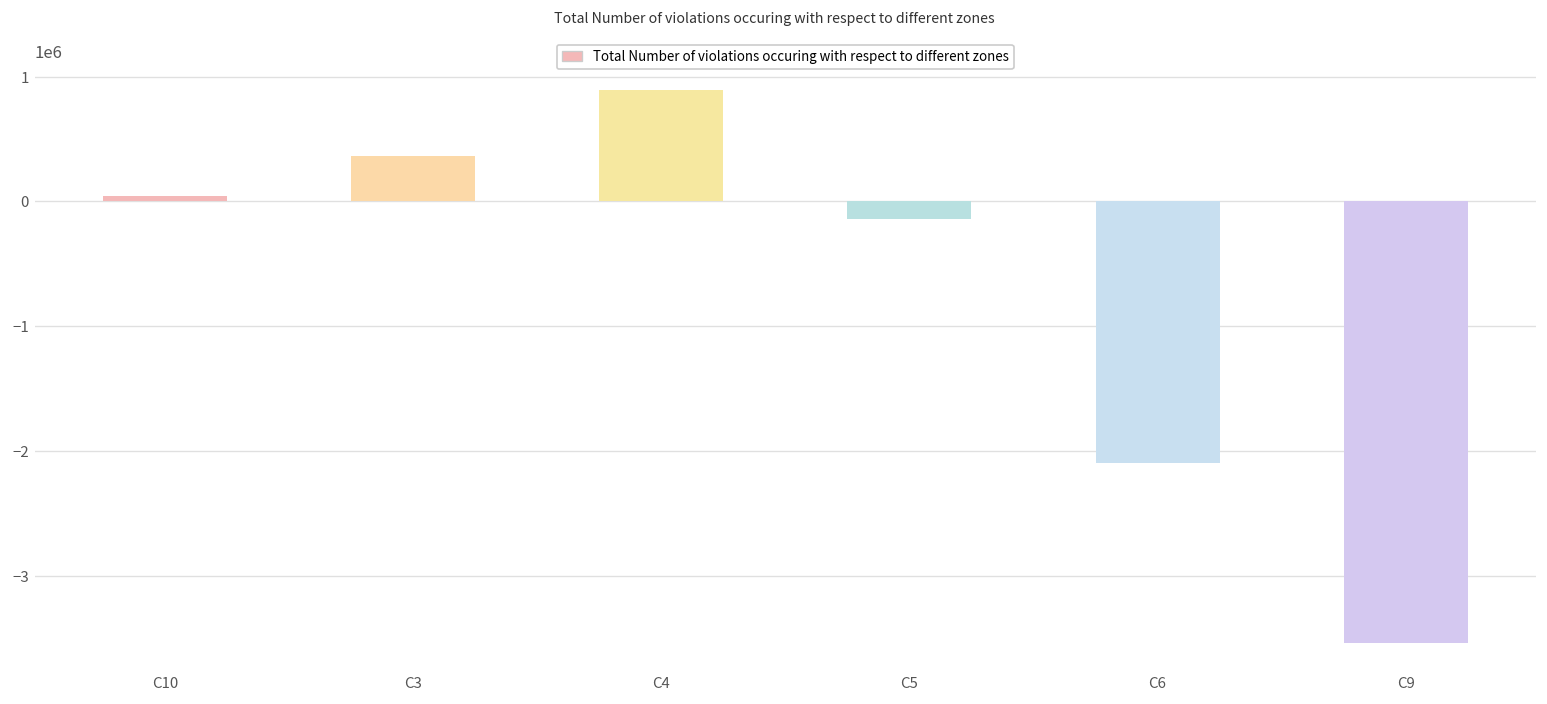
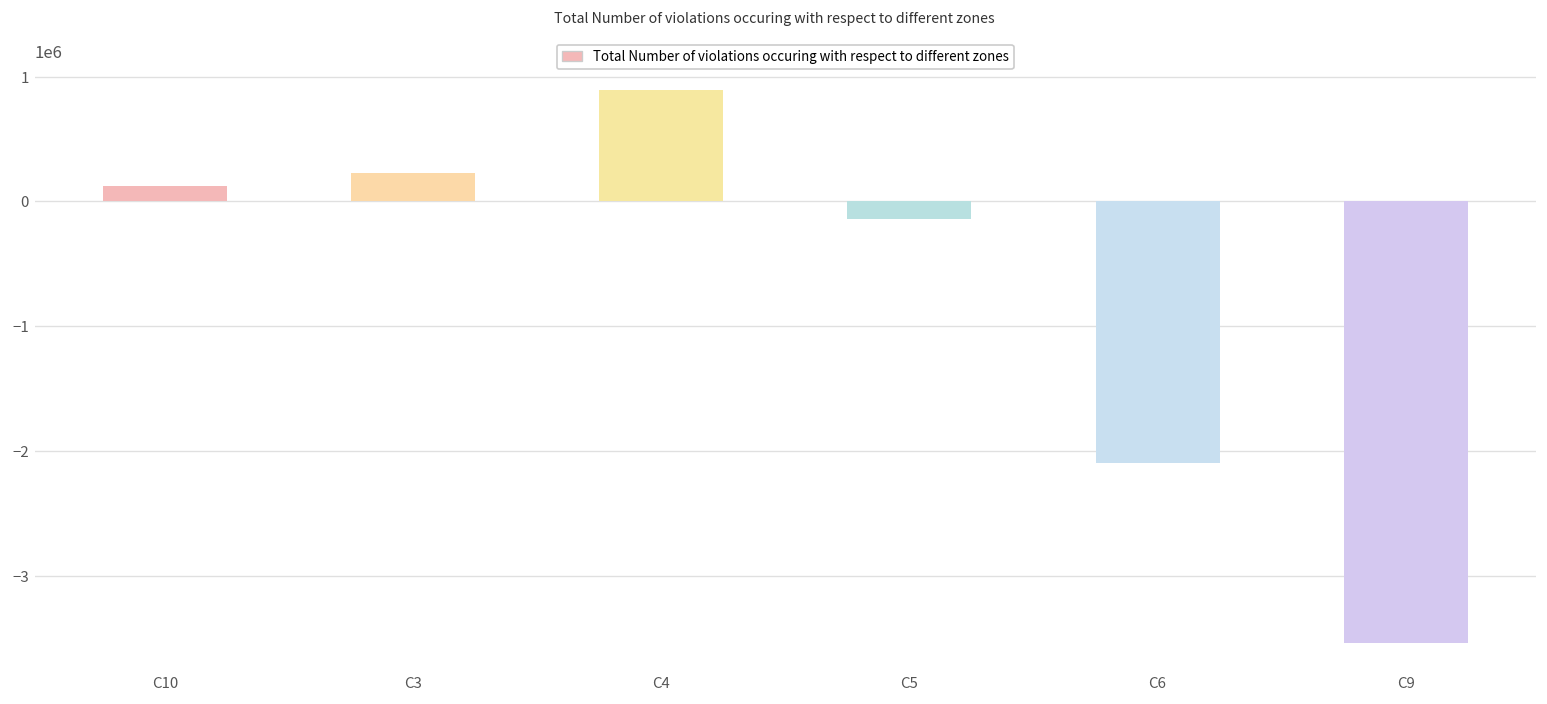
C10: 40000 -> 130000
C3: 370000 -> 230000
